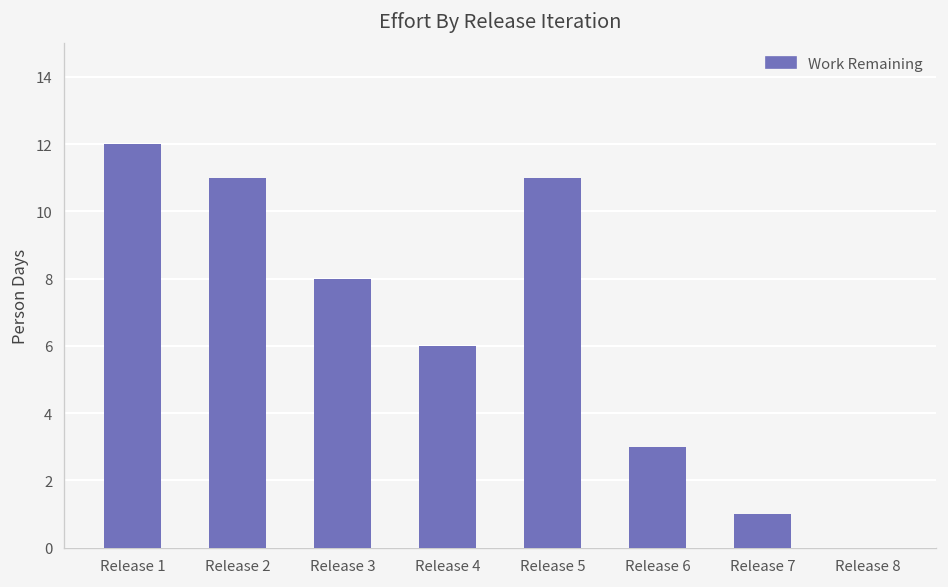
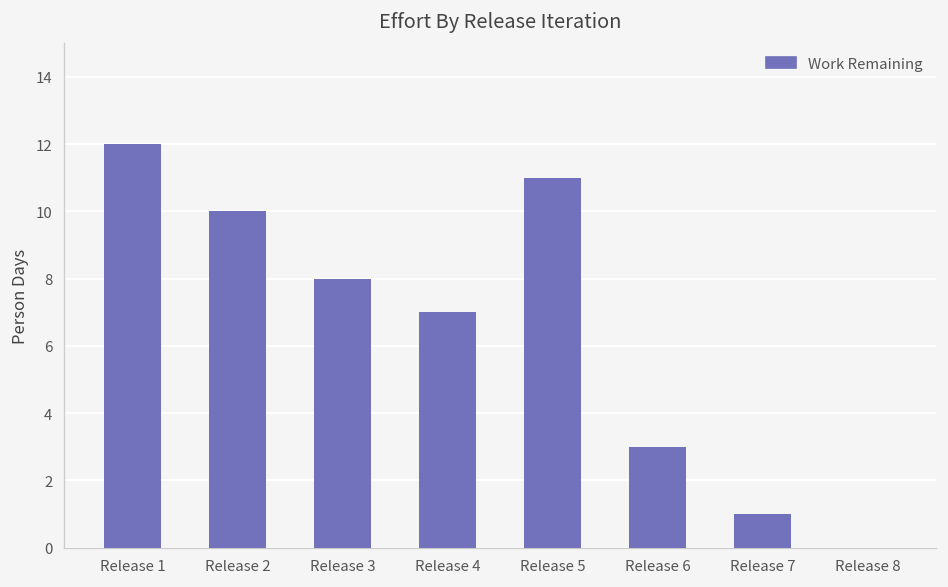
Work Remaining, Release 2: 11 -> 10
Work Remaining, Release 4: 6 -> 7
